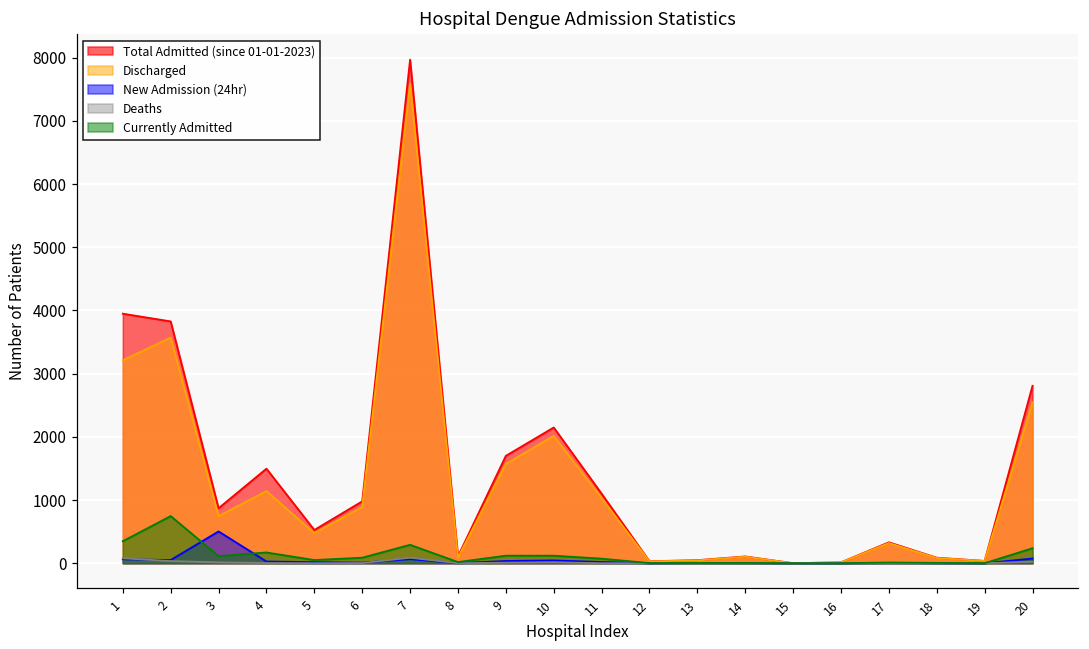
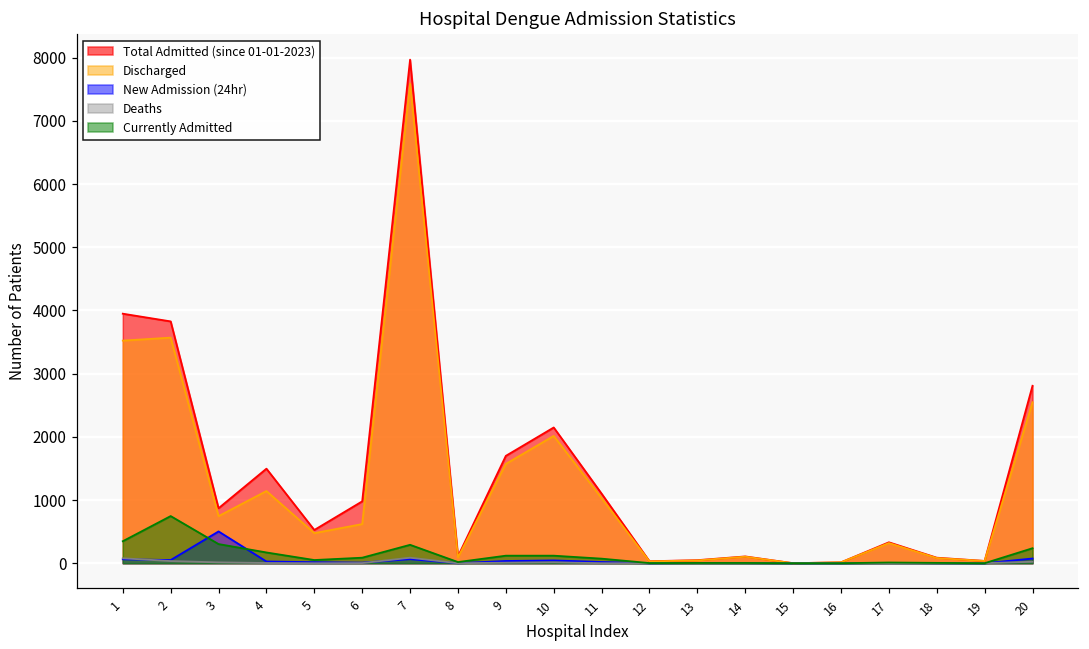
Discharged, 1: 3200 -> 3500
Currently Admitted, 3: 100 -> 300
Discharged, 6: 900 -> 600
